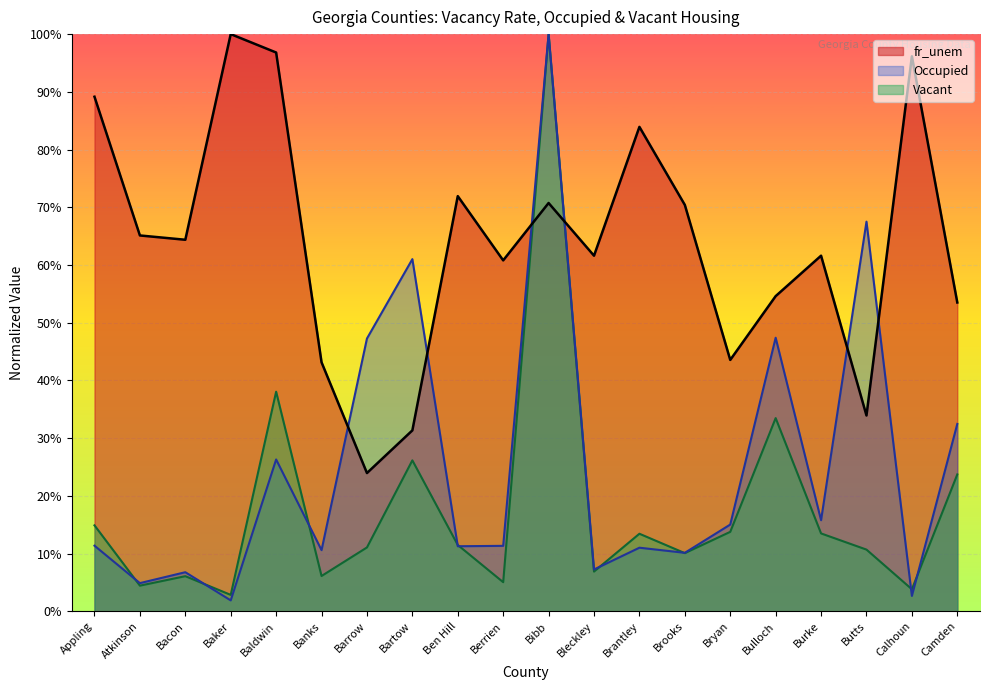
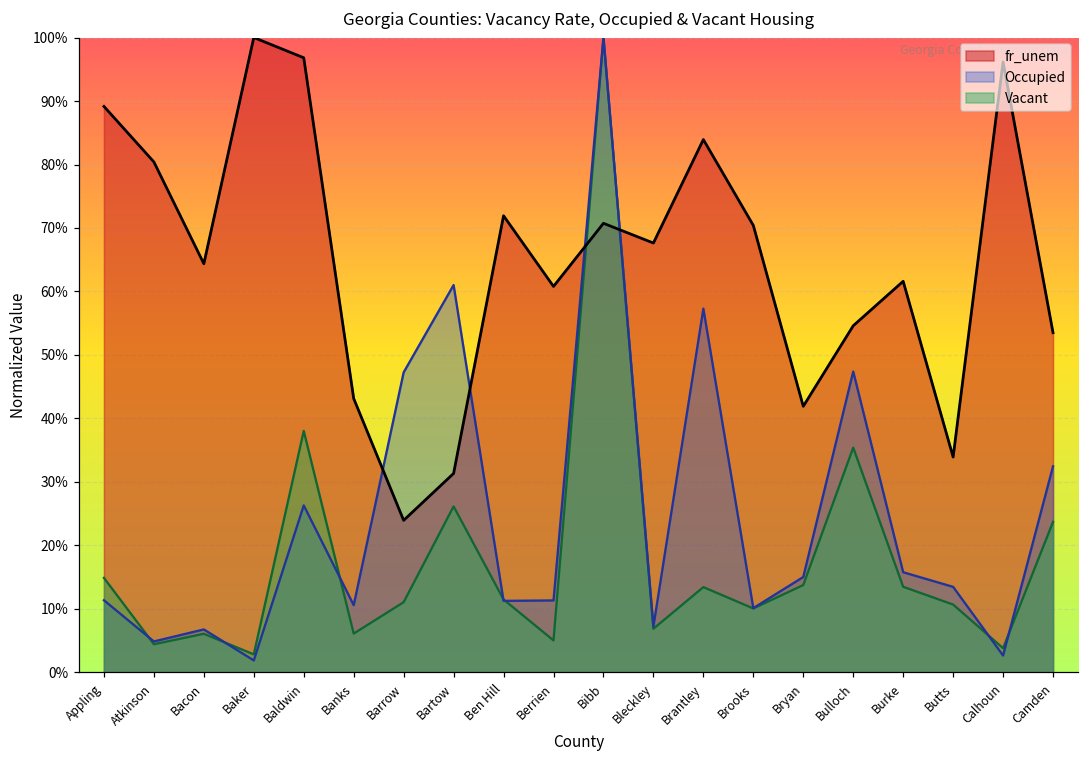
fr_unem, Atkinson: 65% -> 80%
fr_unem, Bleckley: 62% -> 68%
Occupied, Brantley: 11% -> 57%
fr_unem, Bryan: 44% -> 42%
Vacant, Bulloch: 33% -> 35%
Occupied, Butts: 68% -> 13%
